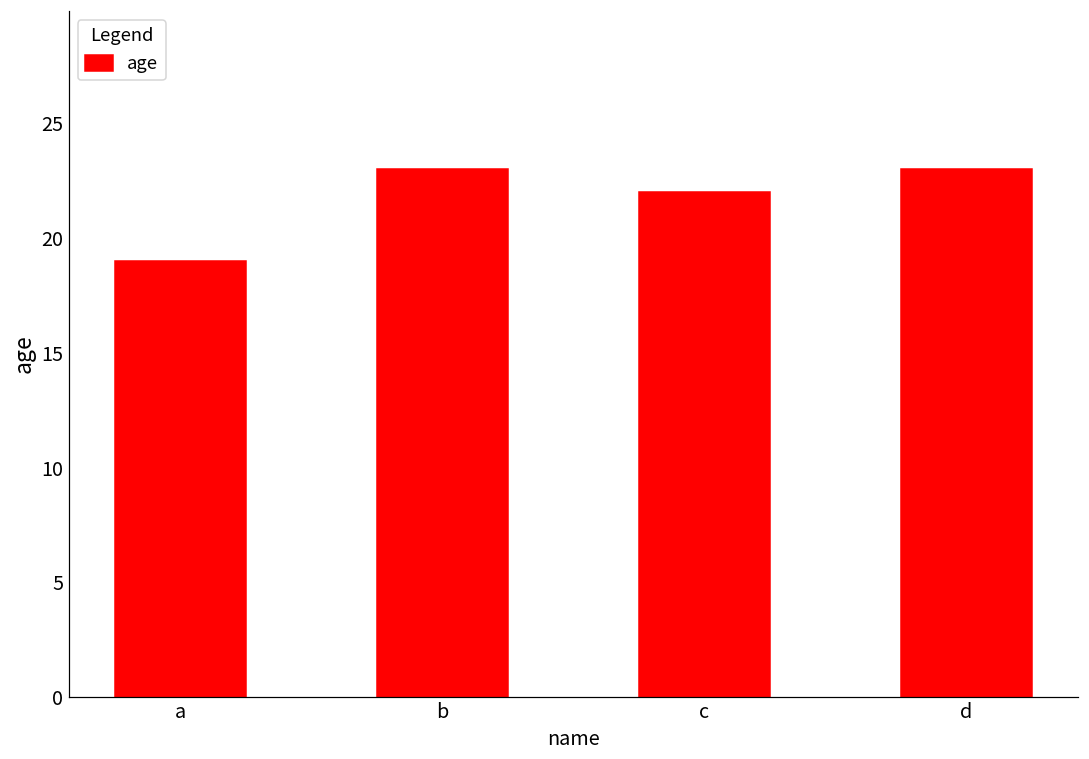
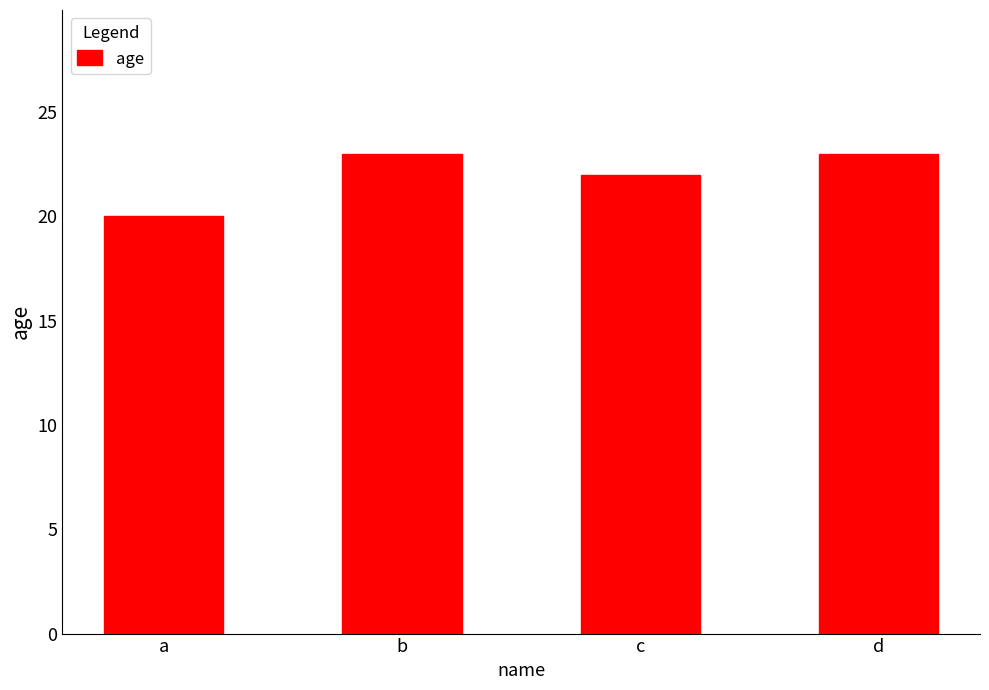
a: 19 -> 20
